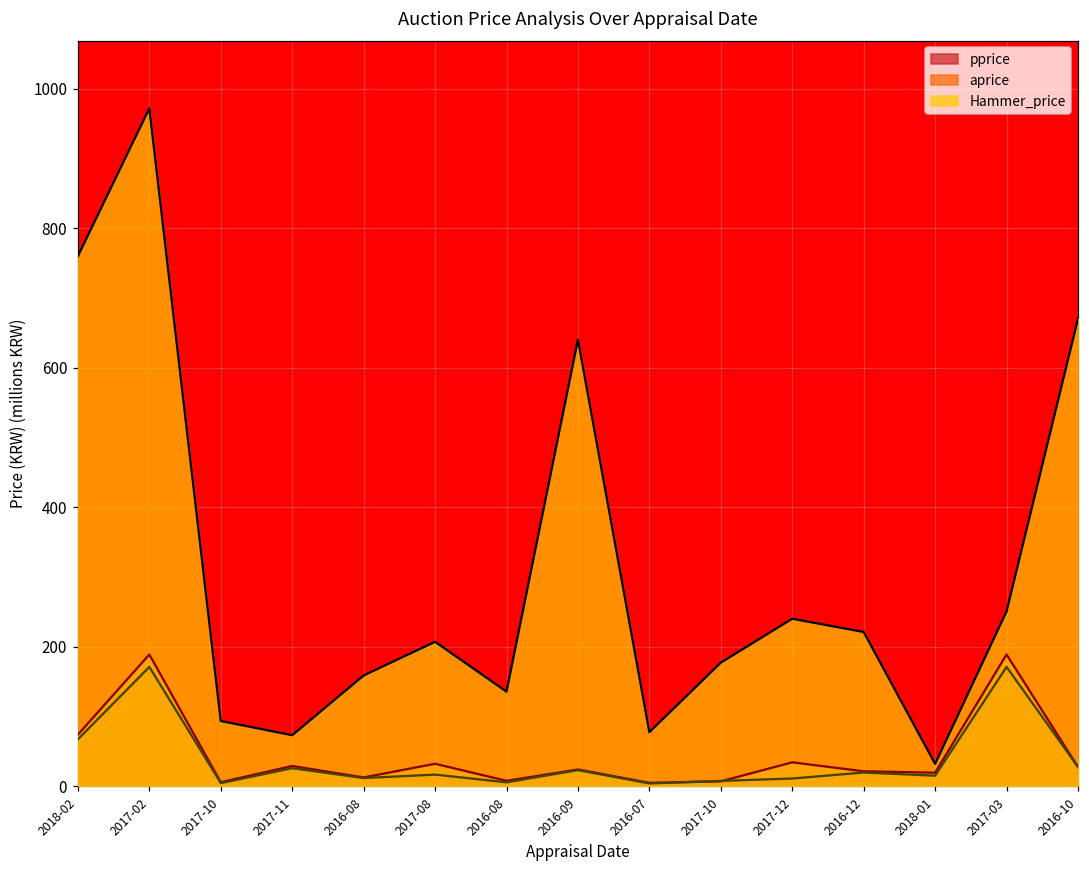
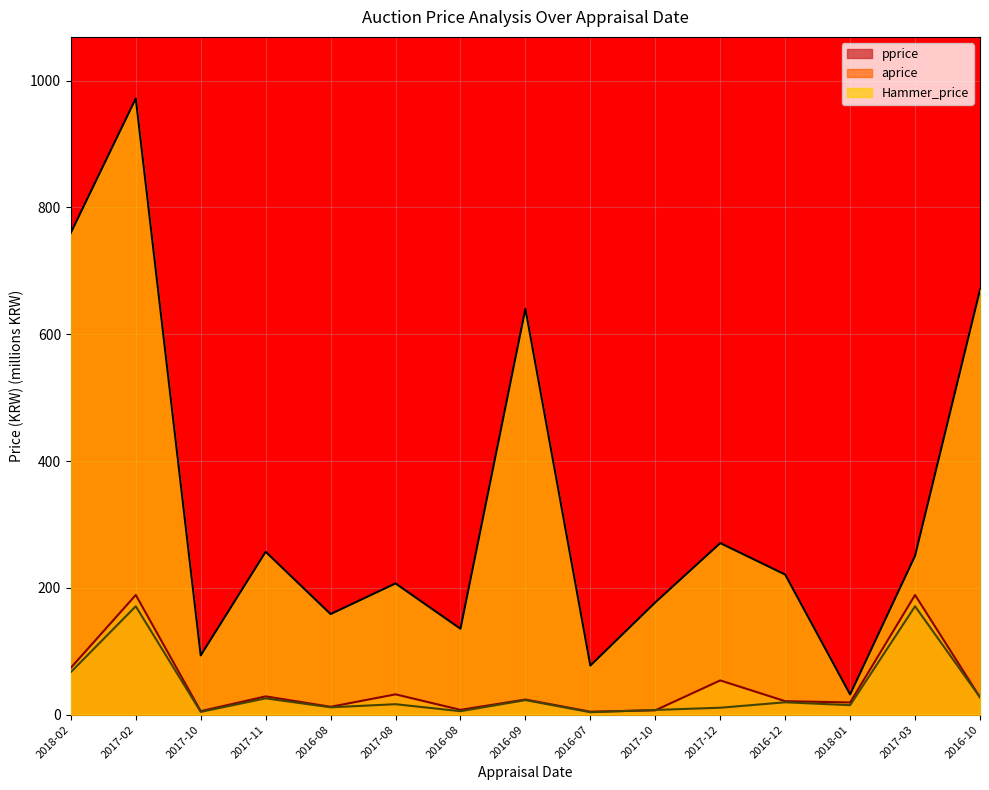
Hammer_price, 2017-11: 70 -> 260
aprice, 2017-12: 30 -> 50
Hammer_price, 2017-12: 240 -> 270
